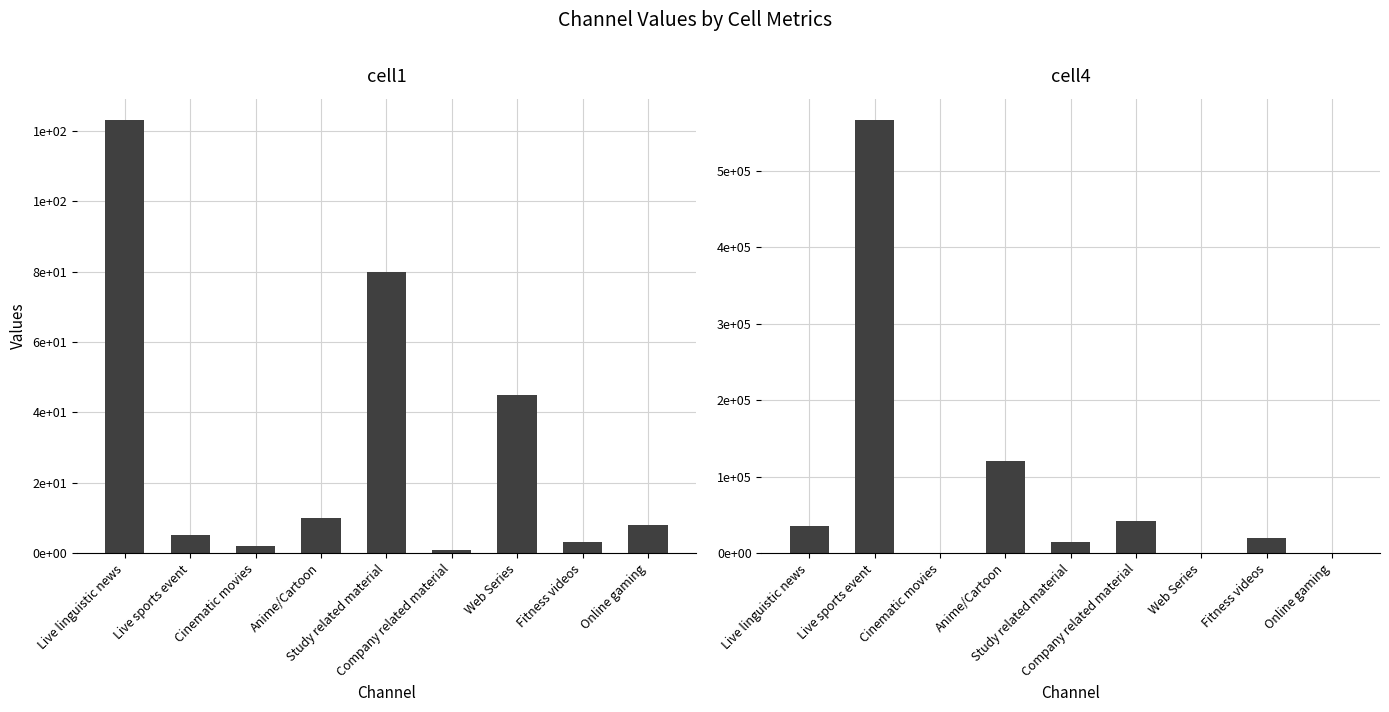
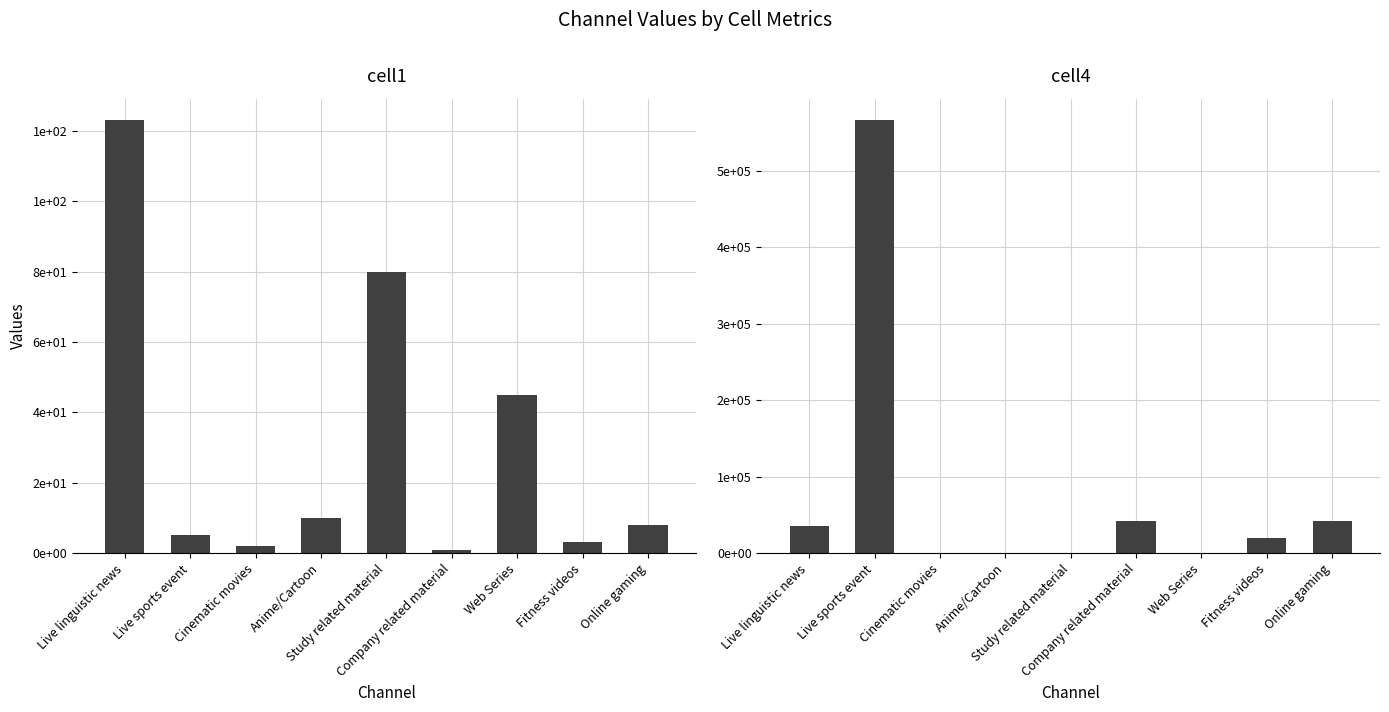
cell4, Anime/Cartoon: 120000 -> 0
cell4, Study related material: 20000 -> 0
cell4, Online gaming: 0 -> 40000
